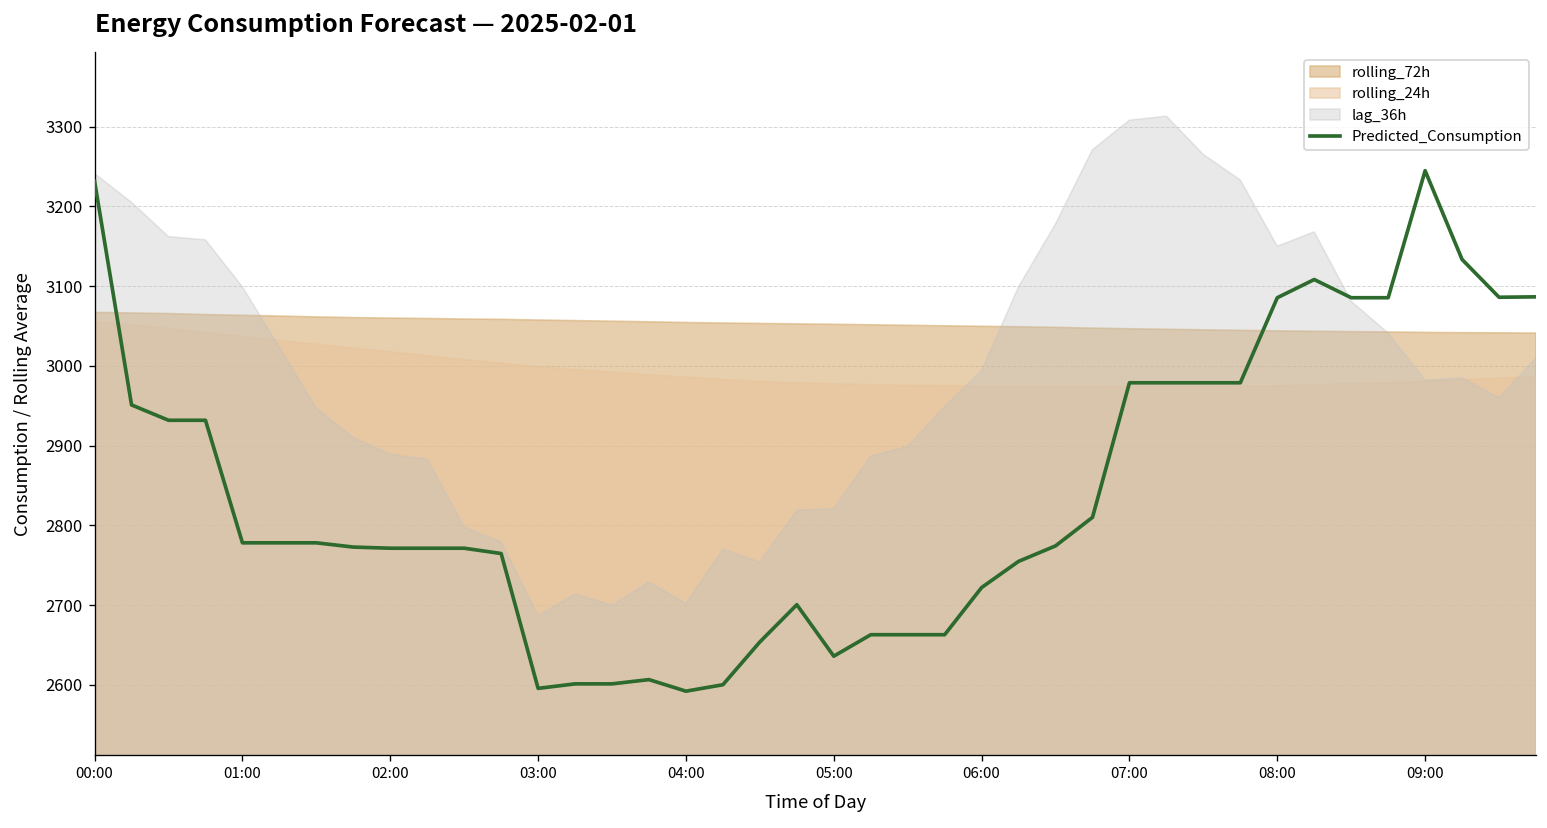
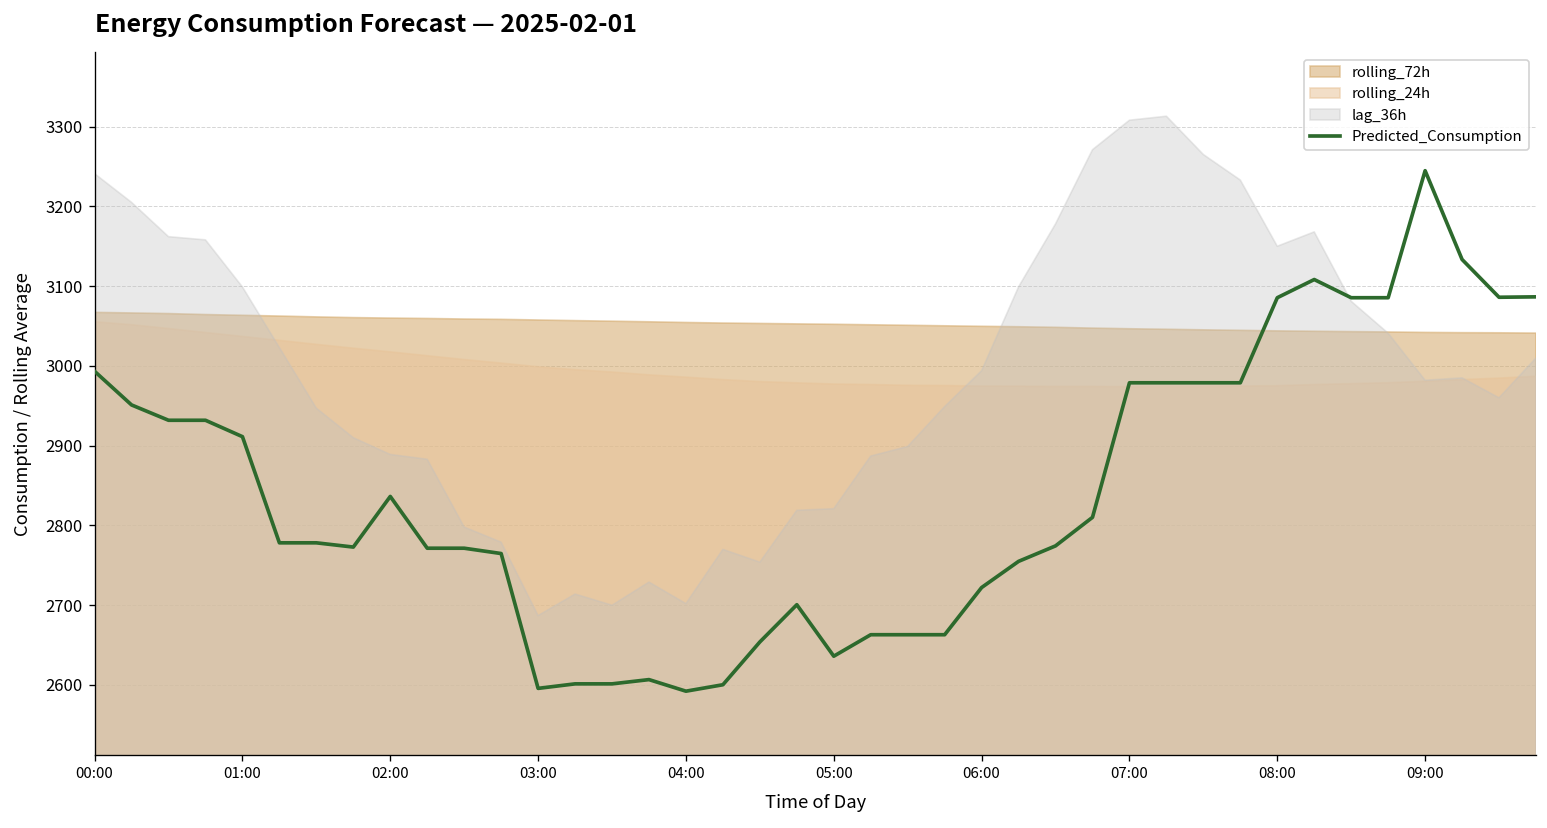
Predicted_Consumption, 00:00: 3230 -> 2990
Predicted_Consumption, 01:00: 2780 -> 2910
Predicted_Consumption, 02:00: 2770 -> 2840
